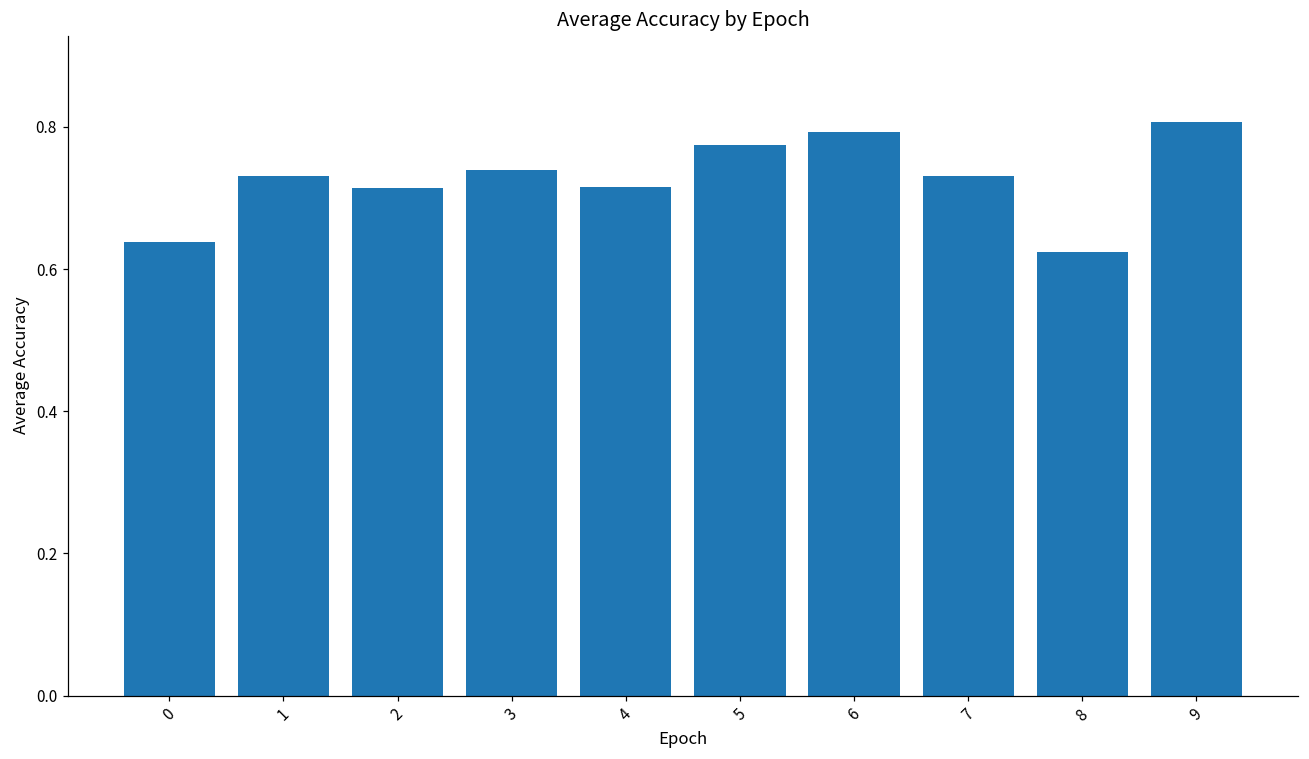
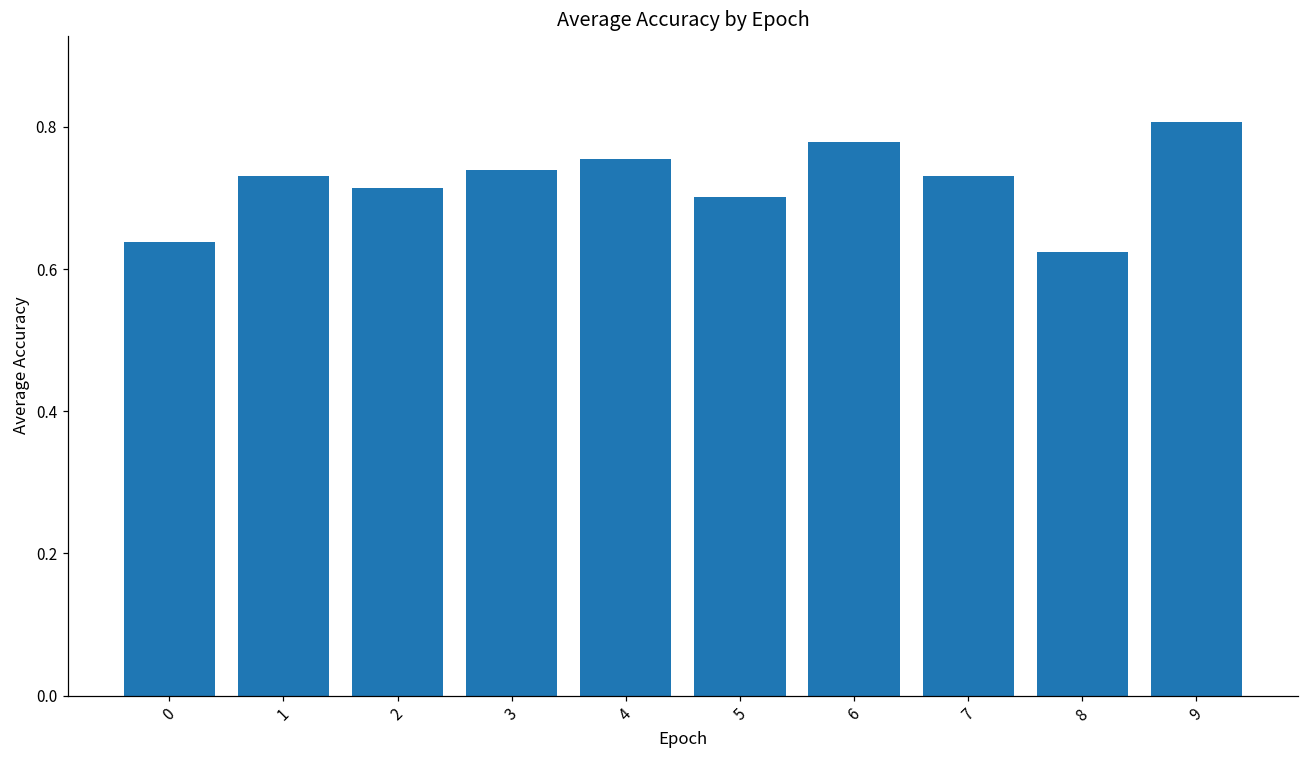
4: 0.72 -> 0.76
5: 0.78 -> 0.70
6: 0.79 -> 0.78
